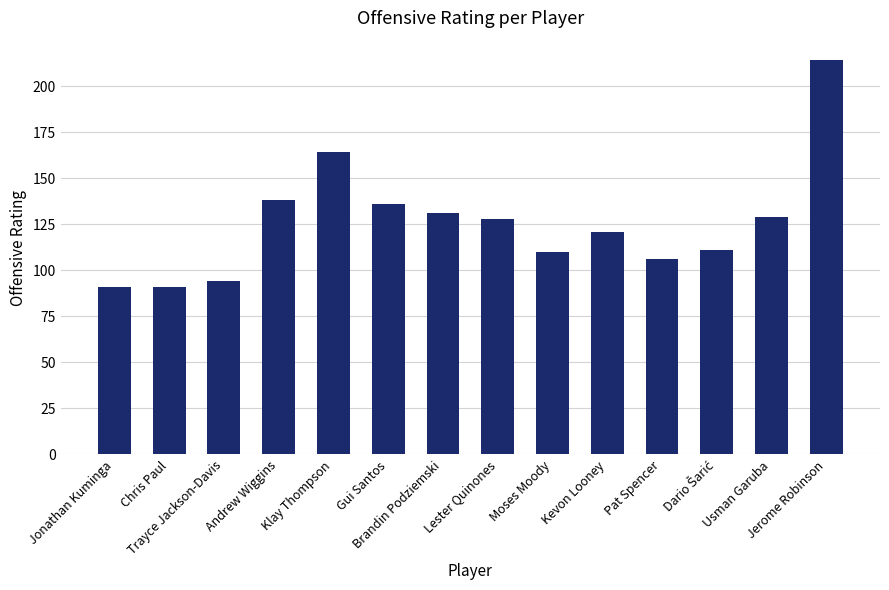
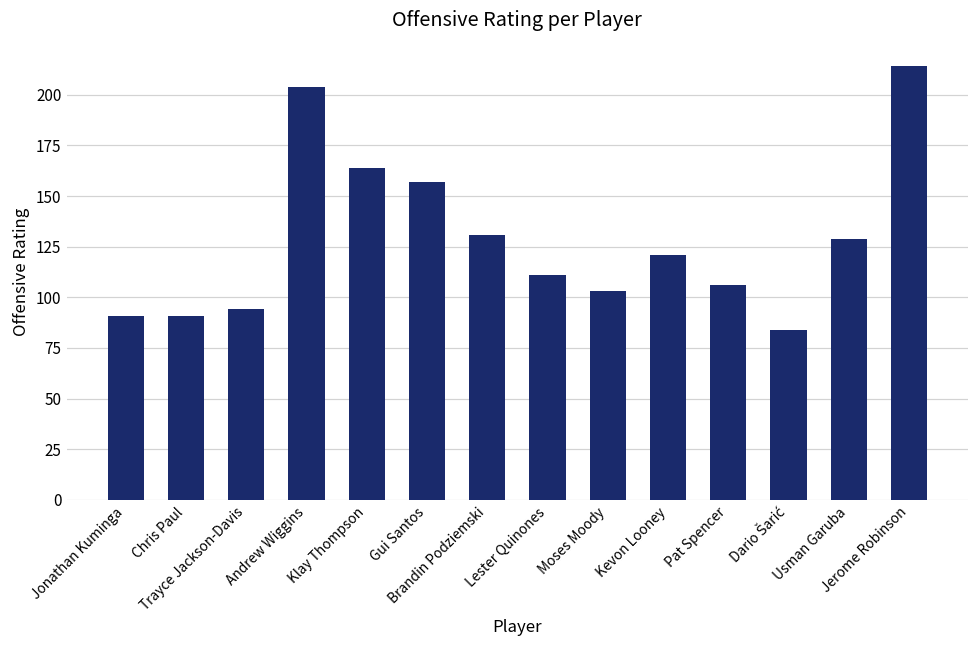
Andrew Wiggins: 138 -> 204
Gui Santos: 136 -> 157
Lester Quinones: 128 -> 111
Moses Moody: 110 -> 103
Dario Šarić: 111 -> 84
